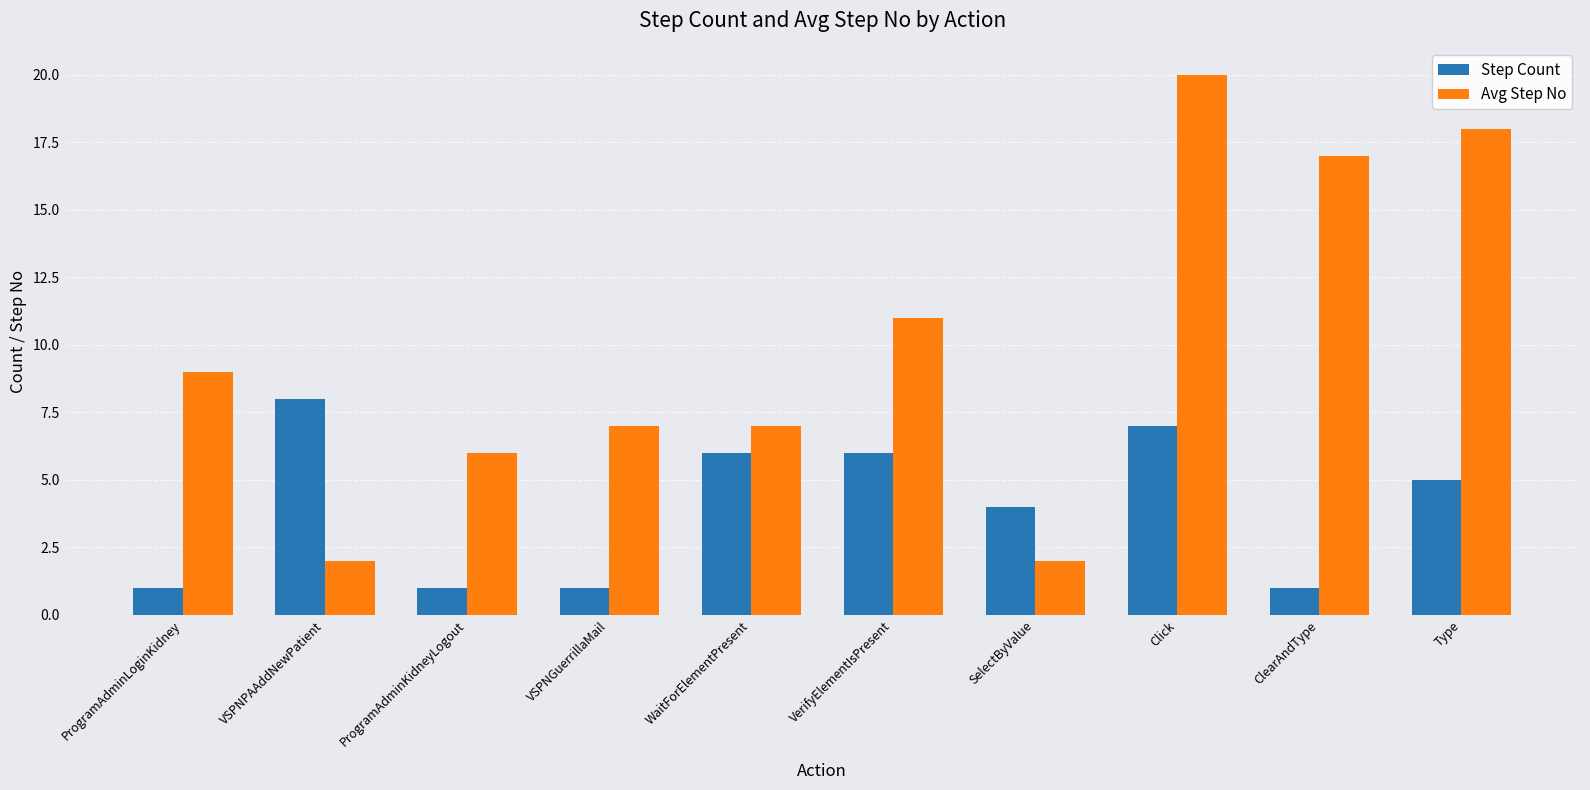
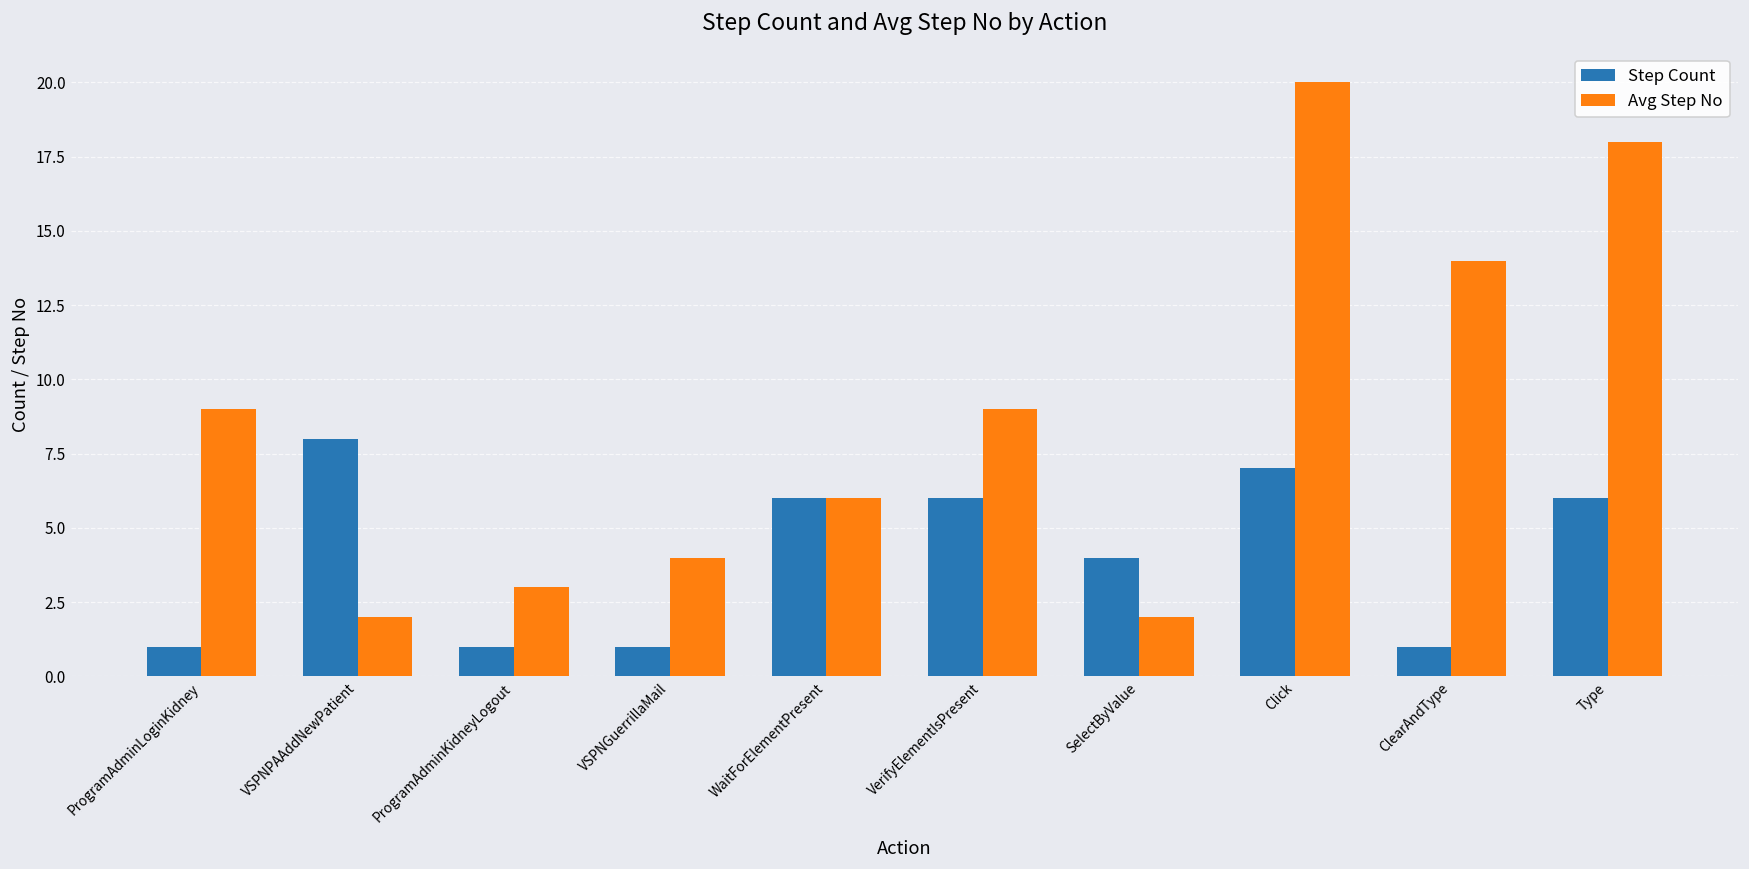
Avg Step No, ProgramAdminKidneyLogout: 6 -> 3
Avg Step No, VSPNGuerrillaMail: 7 -> 4
Avg Step No, WaitForElementPresent: 7 -> 6
Avg Step No, VerifyElementIsPresent: 11 -> 9
Avg Step No, ClearAndType: 17 -> 14
Step Count, Type: 5 -> 6
